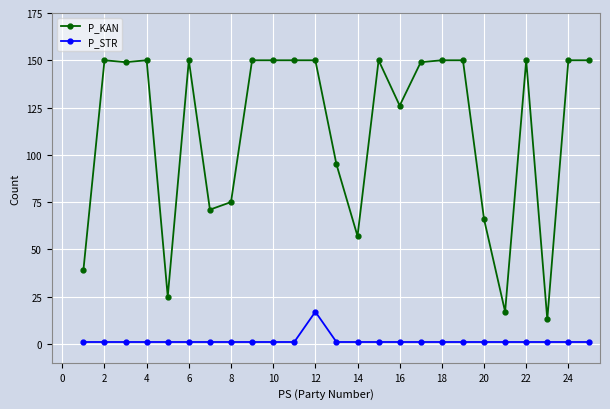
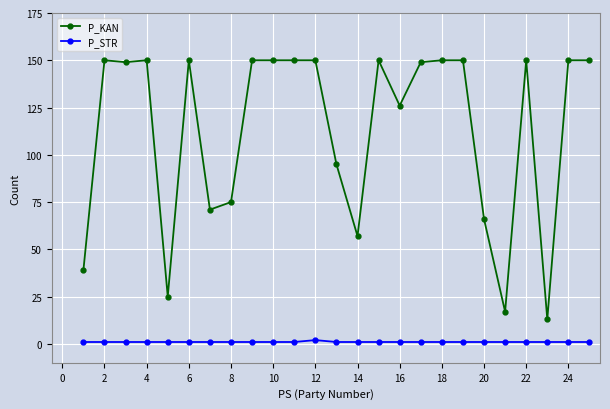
P_STR, 12: 17 -> 2
